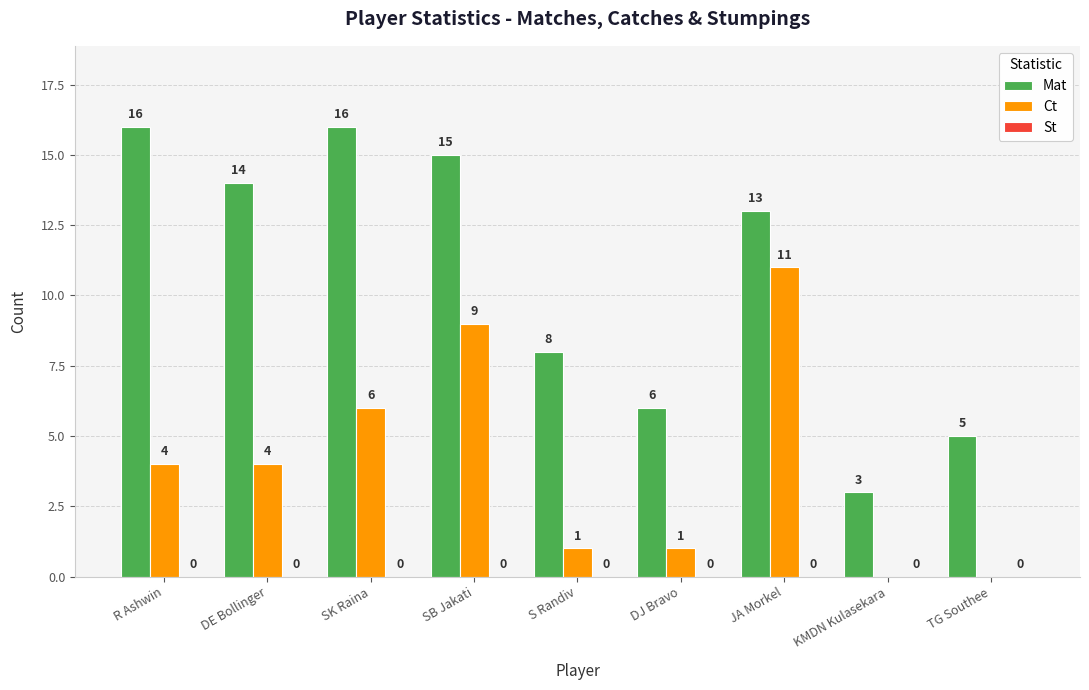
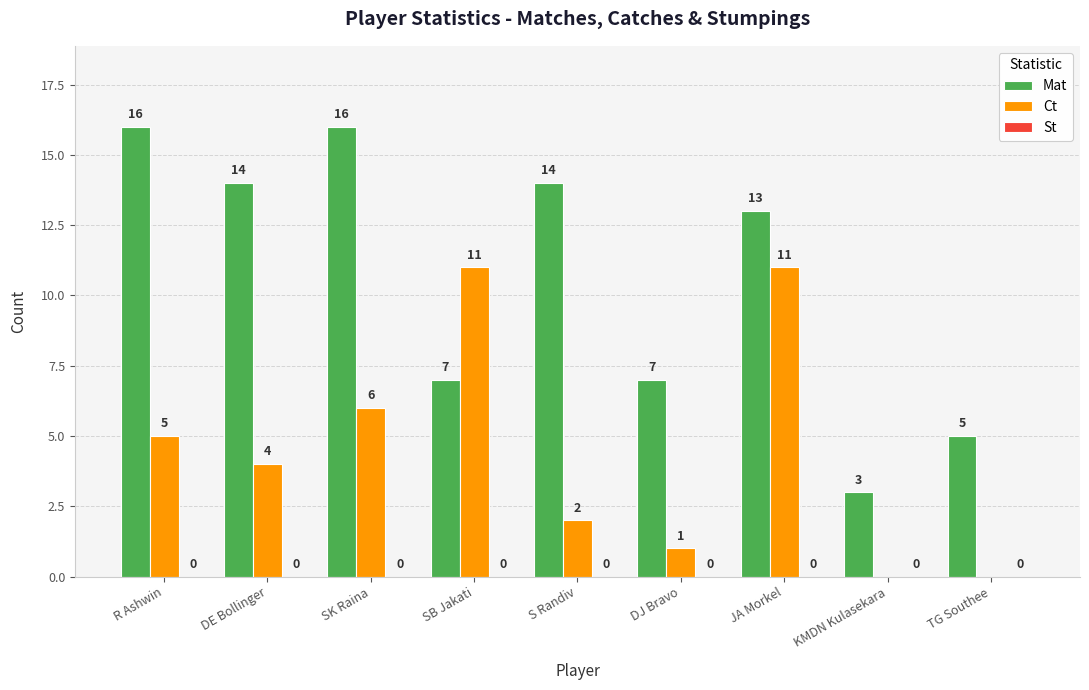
Ct, R Ashwin: 4 -> 5
Mat, SB Jakati: 15 -> 7
Ct, SB Jakati: 9 -> 11
Mat, S Randiv: 8 -> 14
Ct, S Randiv: 1 -> 2
Mat, DJ Bravo: 6 -> 7
